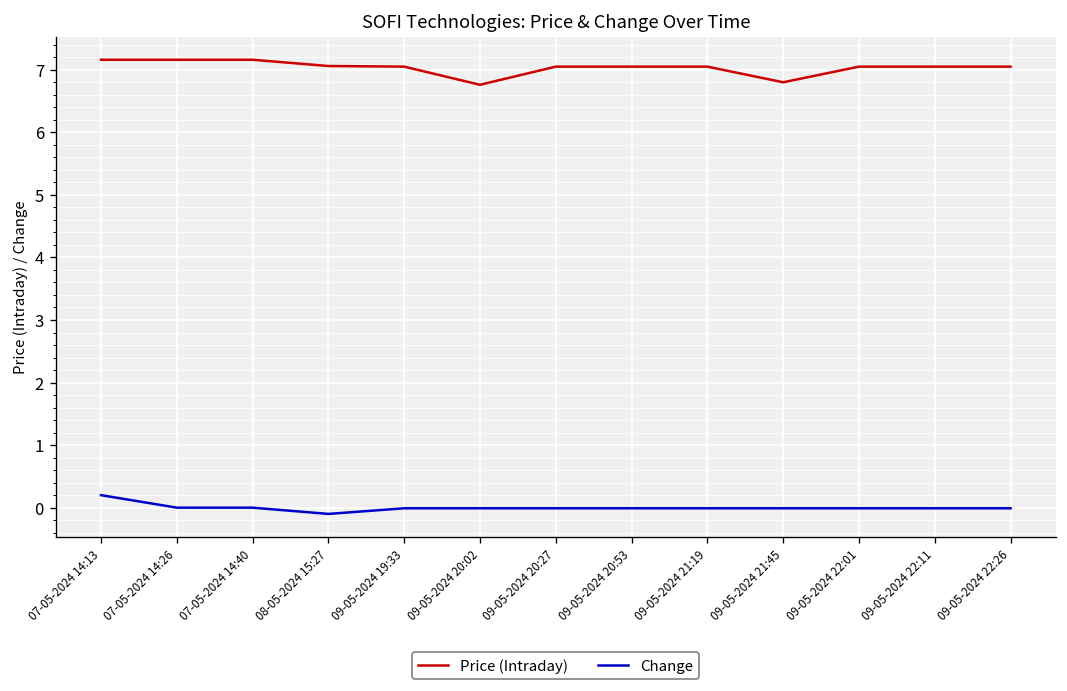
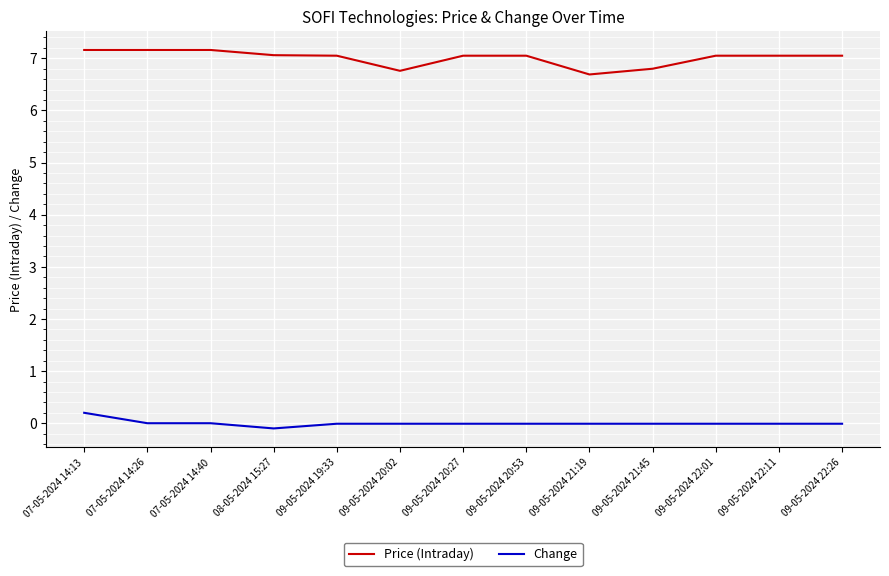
Price (Intraday), 09-05-2024 21:19: 7.1 -> 6.7
